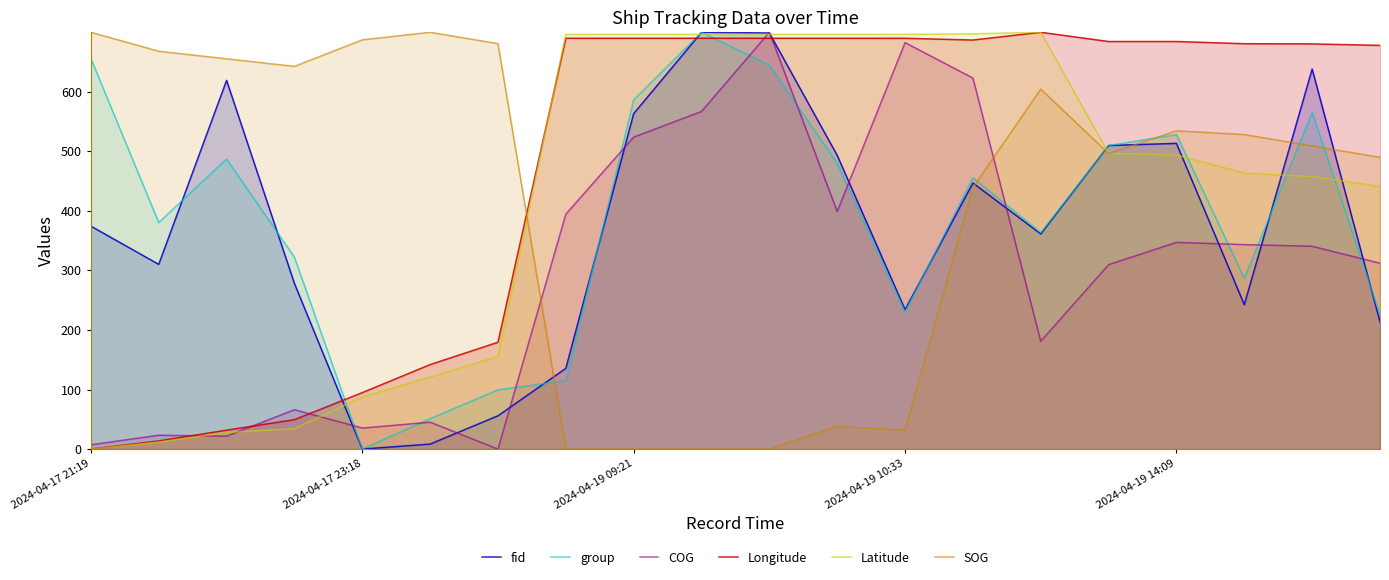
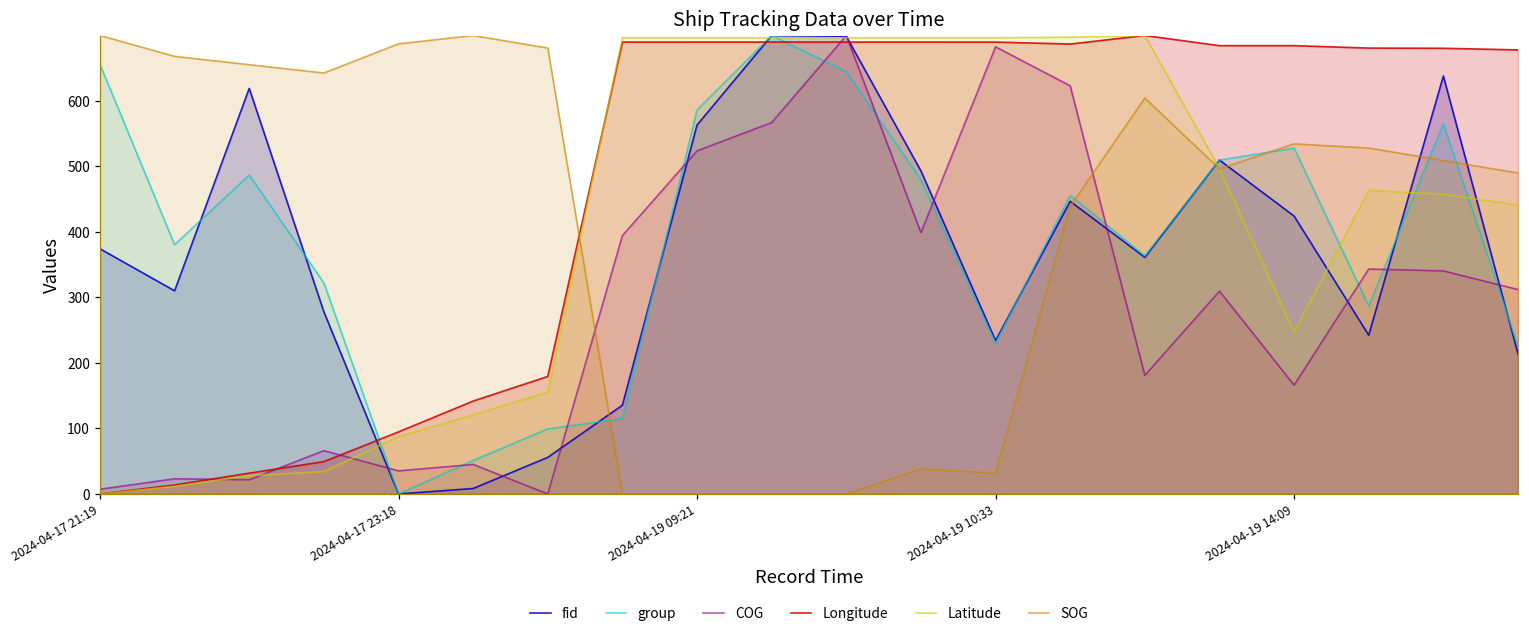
fid, 2024-04-19 14:09: 510 -> 420
COG, 2024-04-19 14:09: 350 -> 170
Latitude, 2024-04-19 14:09: 490 -> 250
